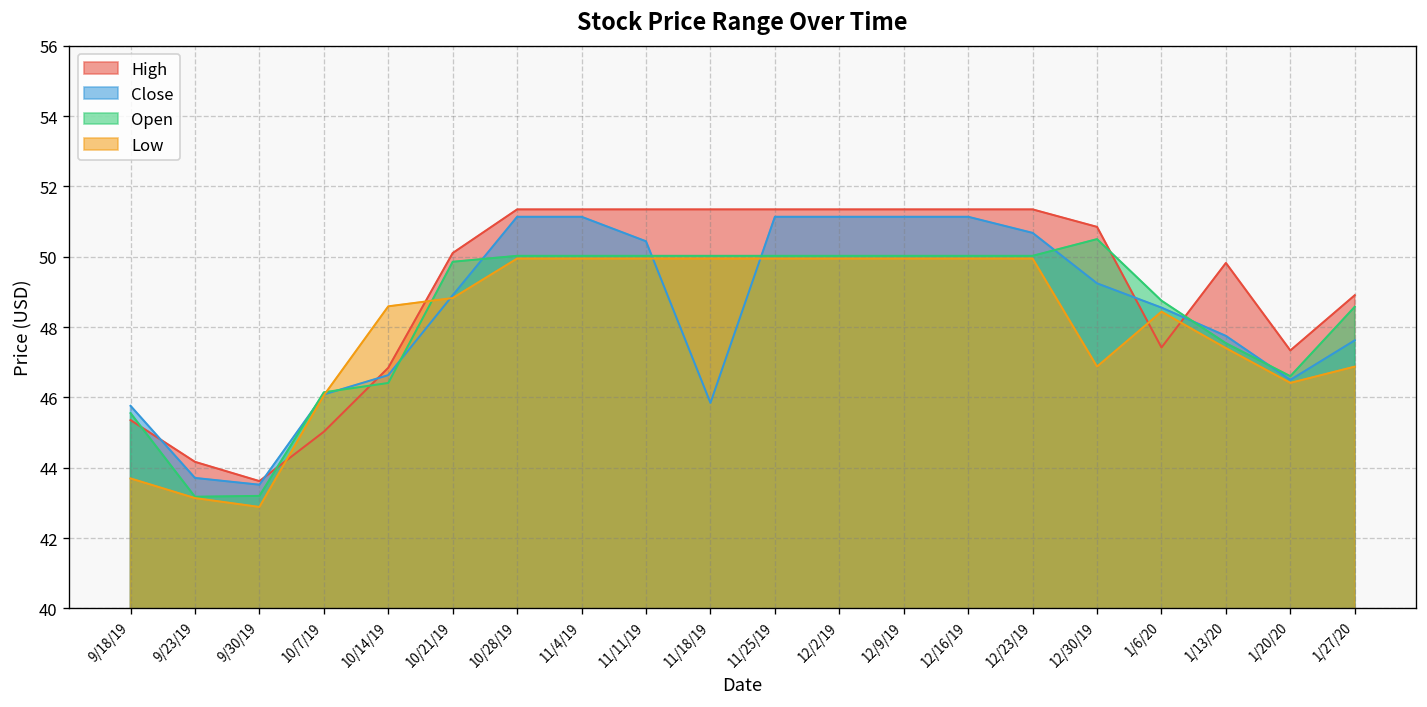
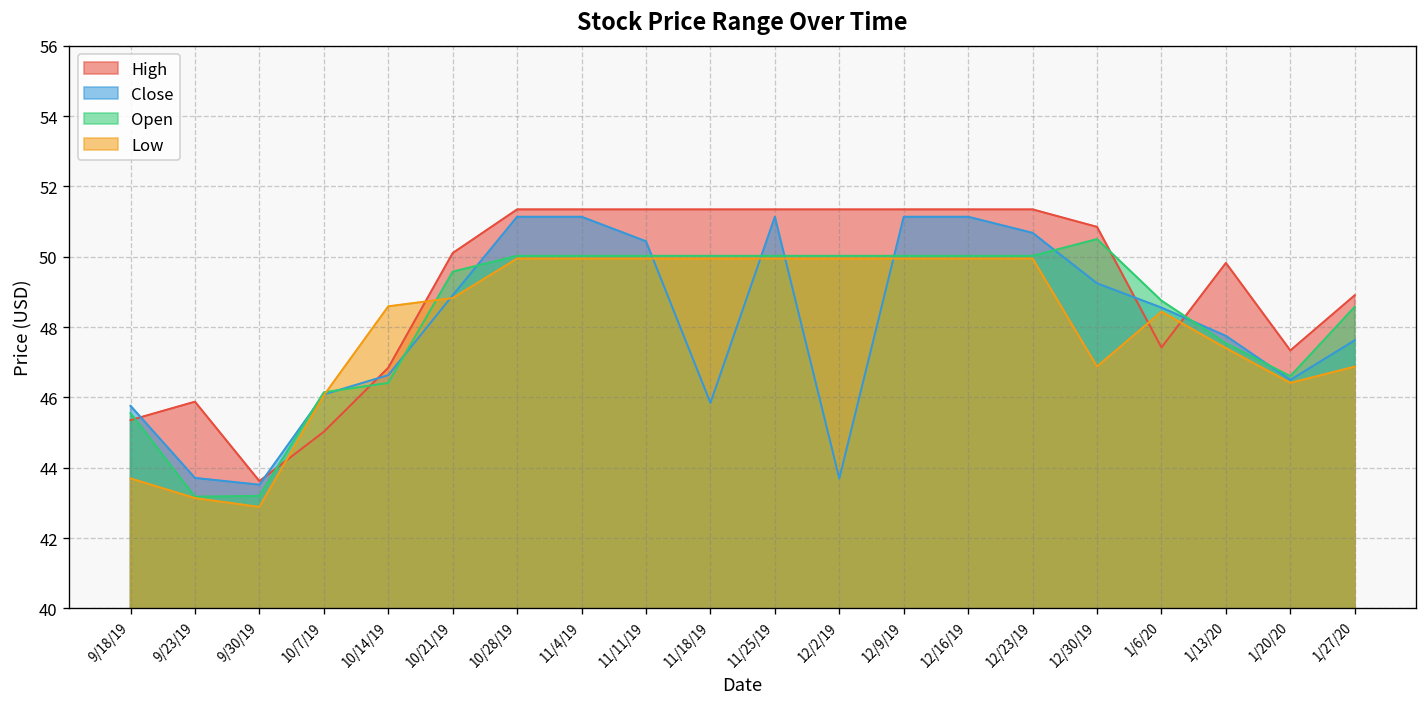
High, 9/23/19: 44.2 -> 45.9
Open, 10/21/19: 49.9 -> 49.6
Close, 12/2/19: 51.1 -> 43.7
